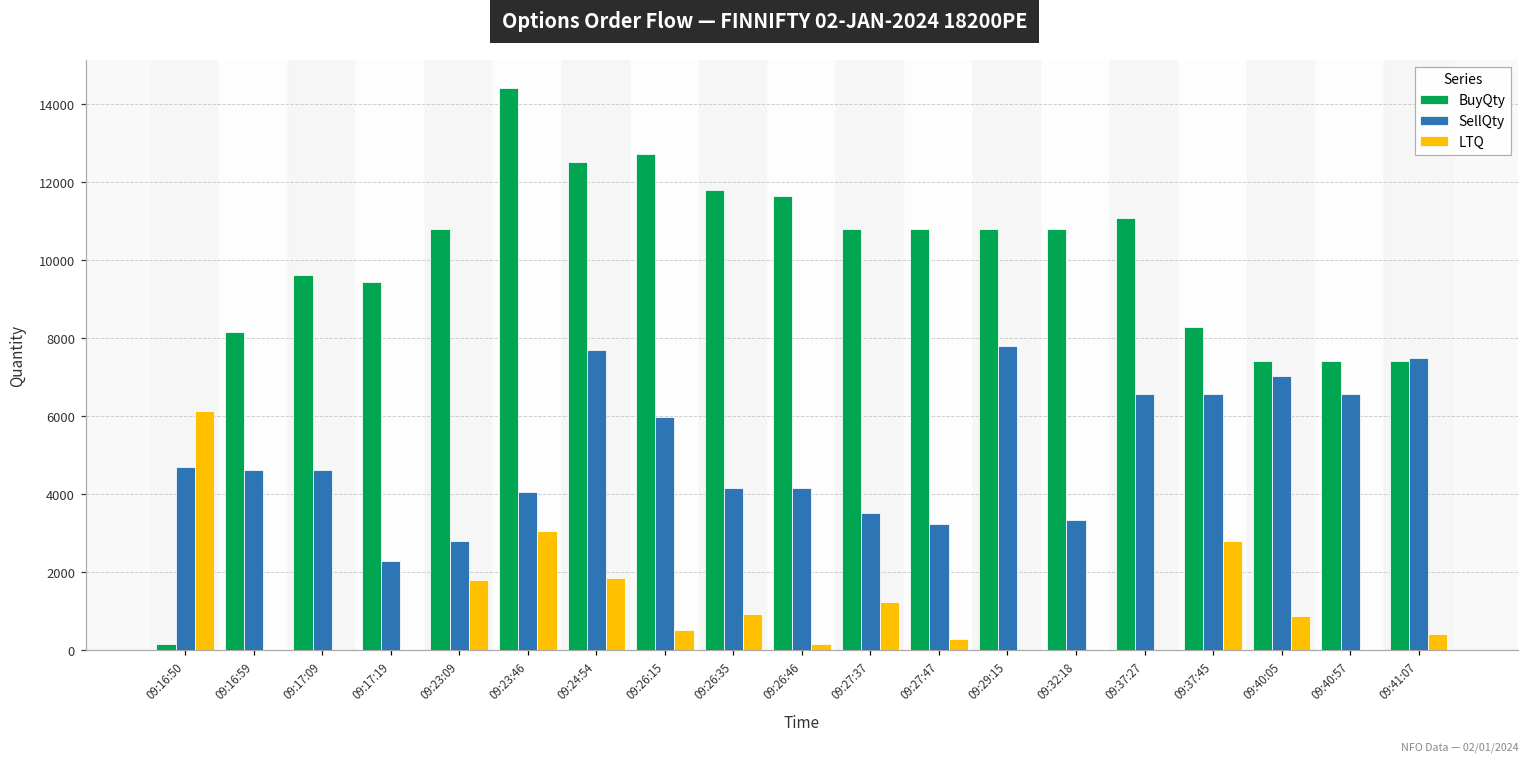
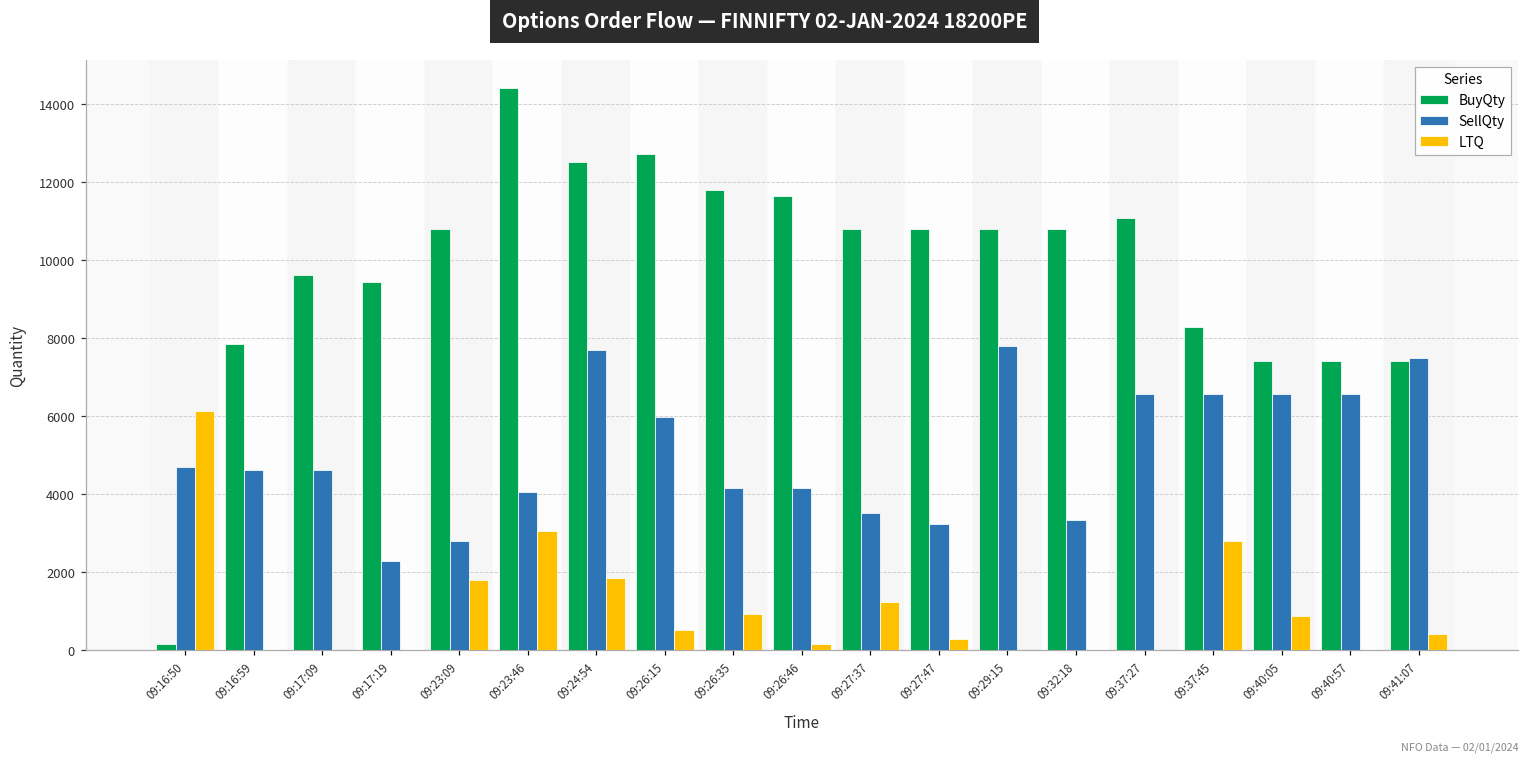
BuyQty, 09:16:59: 8200 -> 7800
SellQty, 09:40:05: 7000 -> 6600
